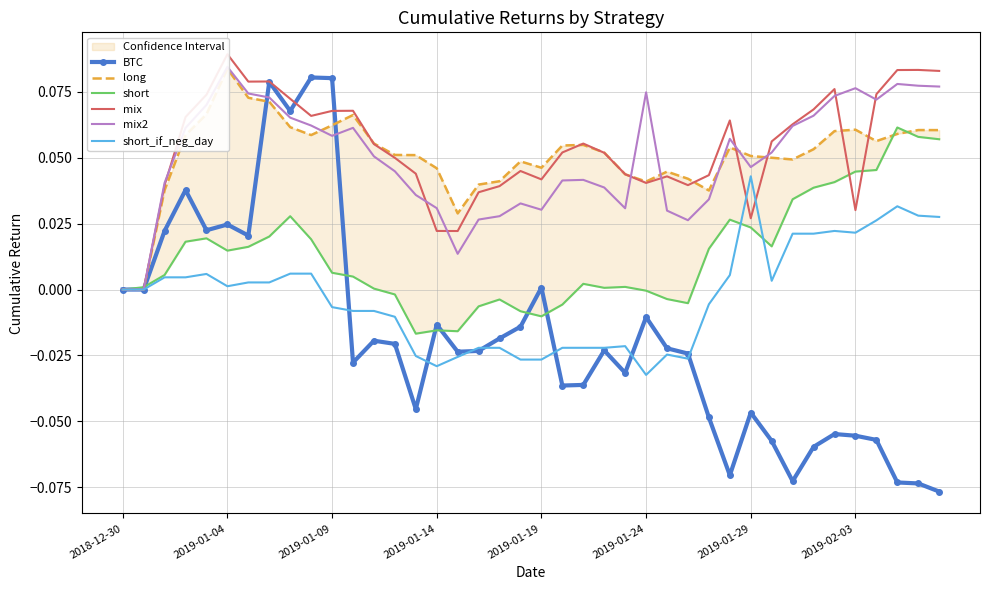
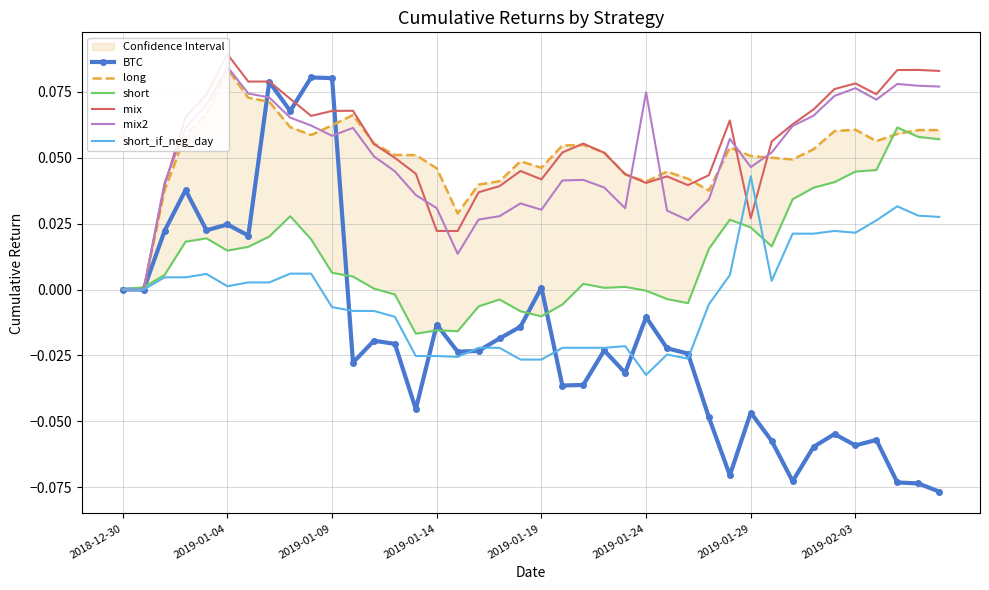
short_if_neg_day, 2019-01-14: -0.029 -> -0.025
BTC, 2019-02-03: -0.055 -> -0.059
mix, 2019-02-03: 0.030 -> 0.078
